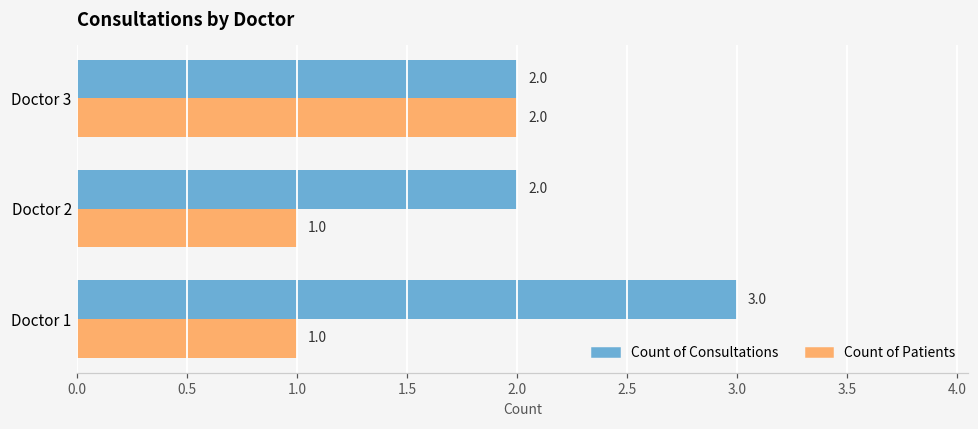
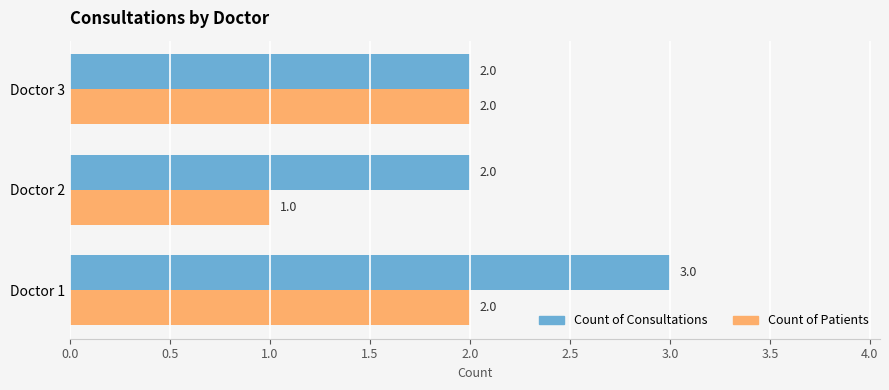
Count of Patients, Doctor 1: 1.0 -> 2.0
